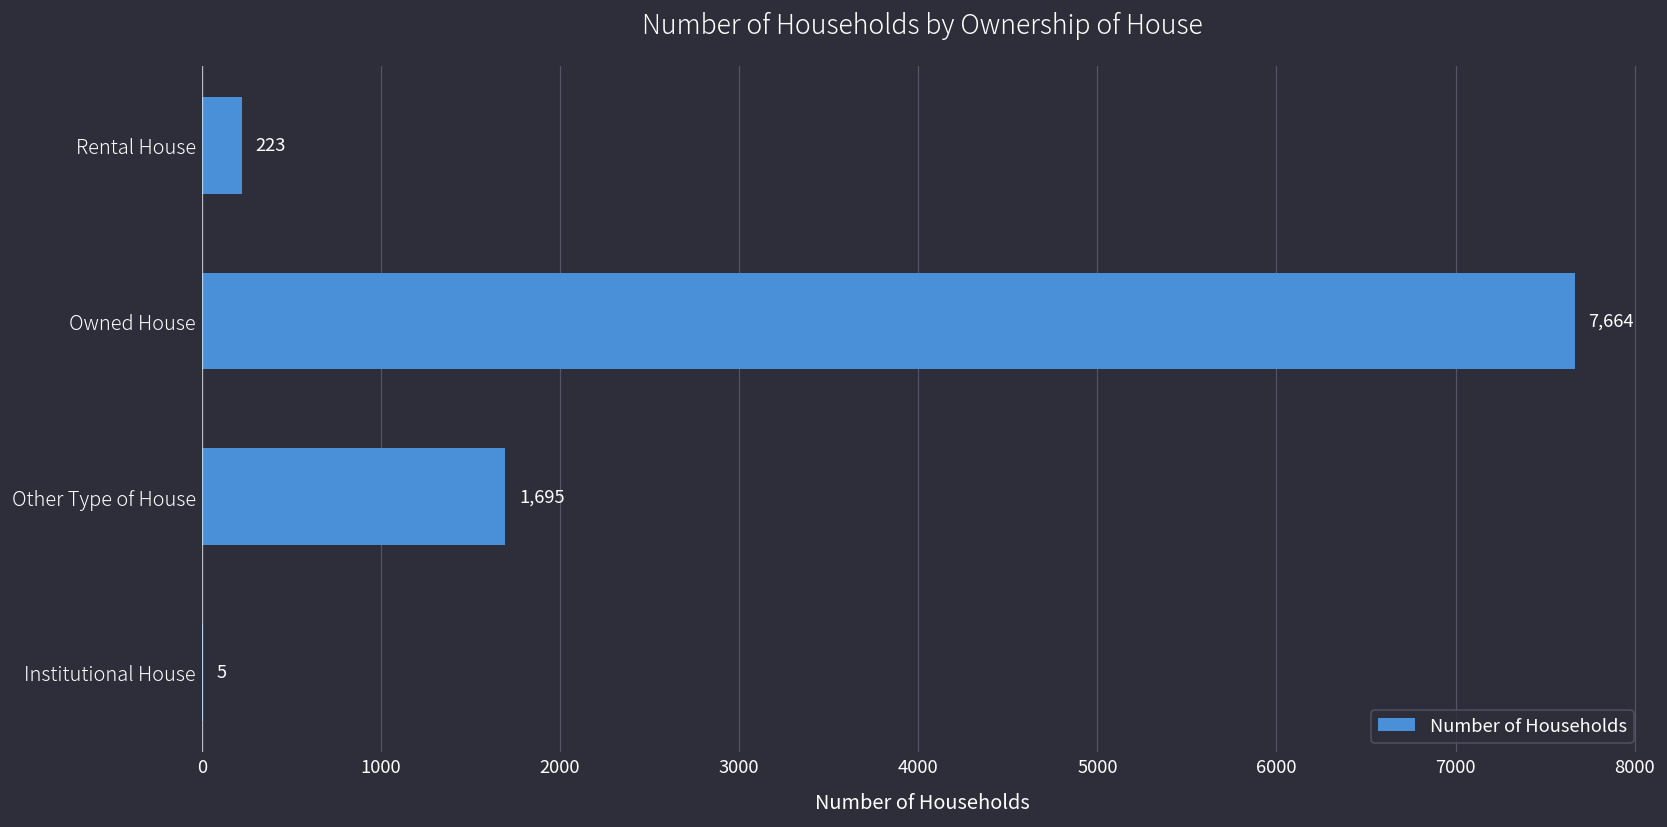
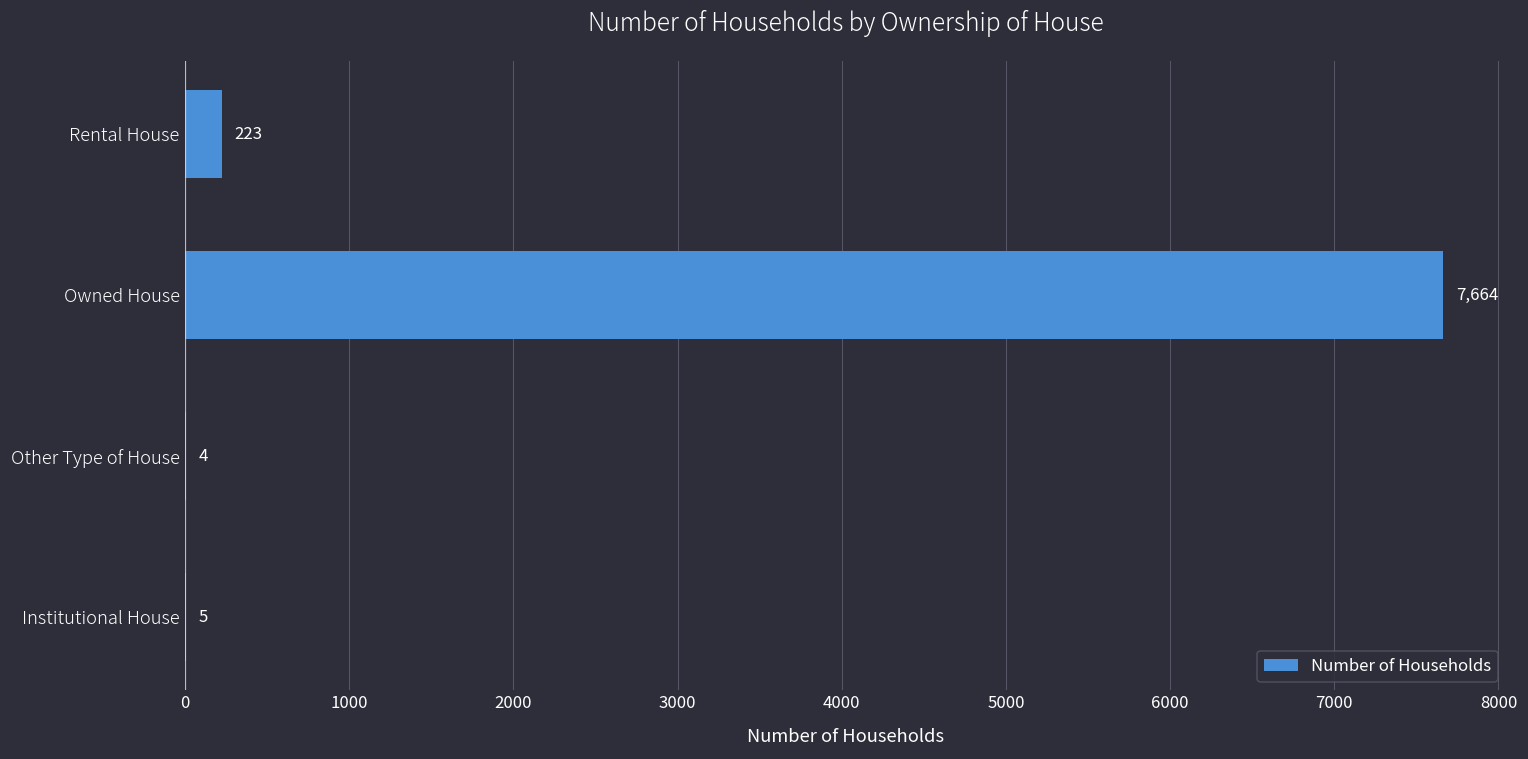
Other Type of House: 1,695 -> 4
